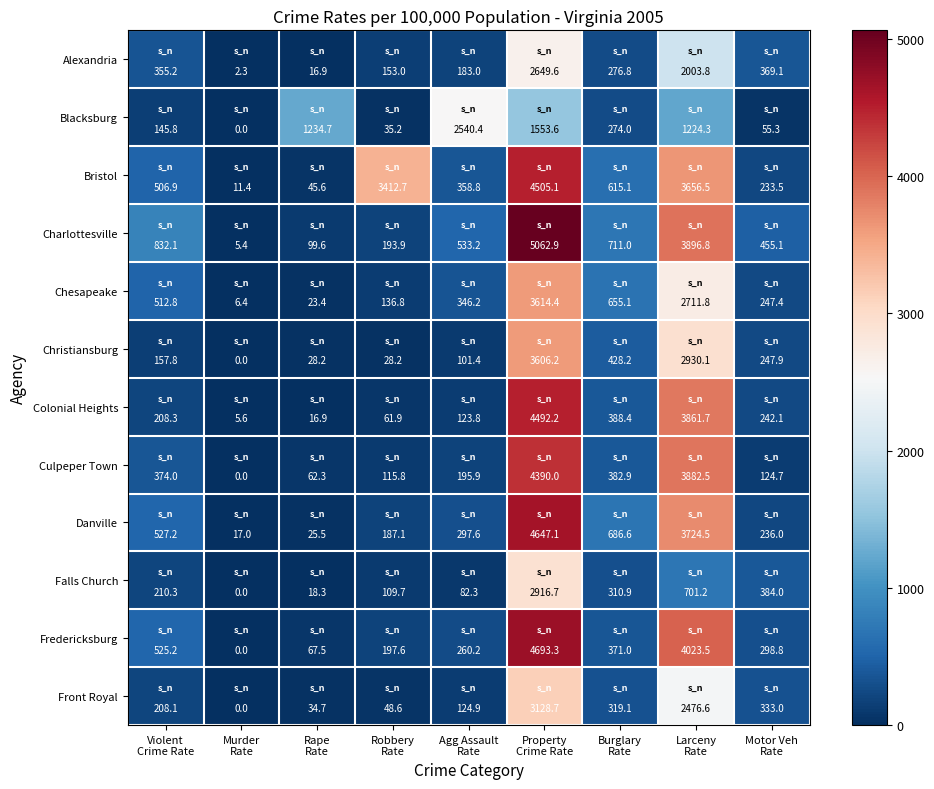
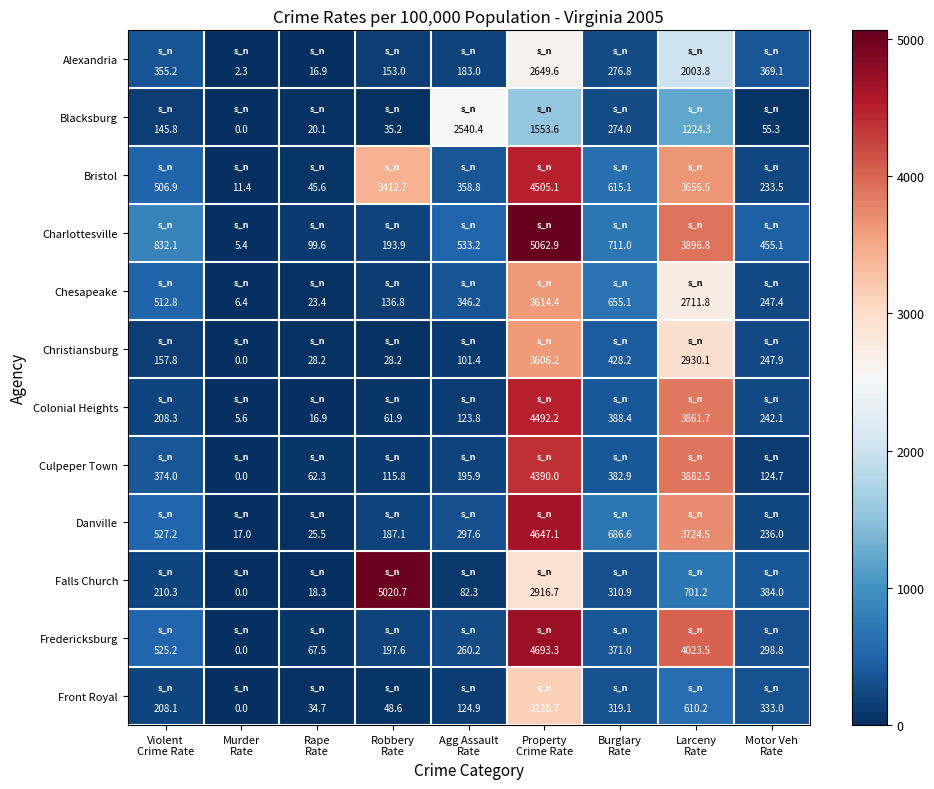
Blacksburg, Rape Rate: 1234.7 -> 20.1
Falls Church, Robbery Rate: 109.7 -> 5020.7
Front Royal, Larceny Rate: 2476.6 -> 610.2
